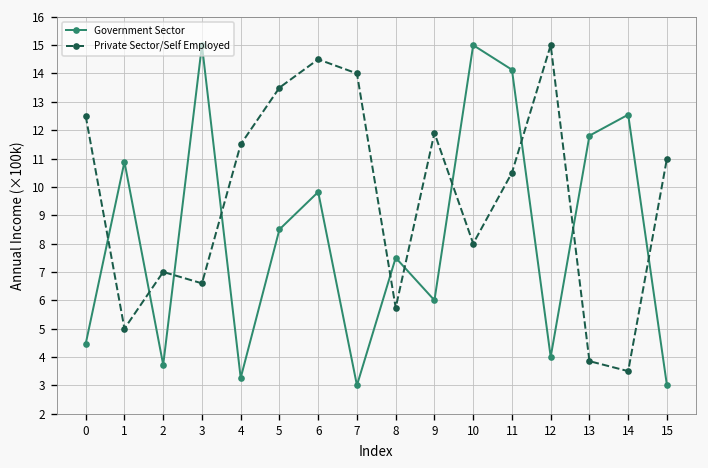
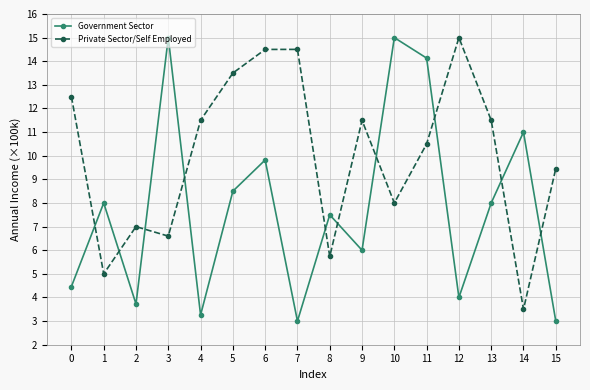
Government Sector, 1: 10.9 -> 8.0
Private Sector/Self Employed, 7: 14.0 -> 14.5
Private Sector/Self Employed, 9: 11.9 -> 11.5
Government Sector, 13: 11.8 -> 8.0
Private Sector/Self Employed, 13: 3.9 -> 11.5
Government Sector, 14: 12.5 -> 11.0
Private Sector/Self Employed, 15: 11.0 -> 9.5
